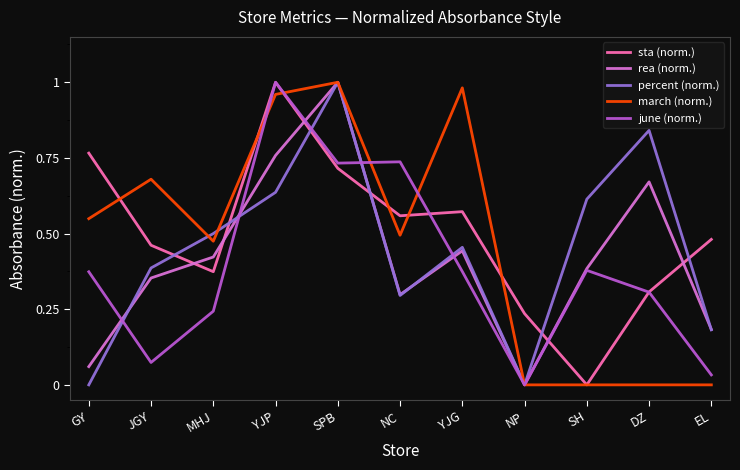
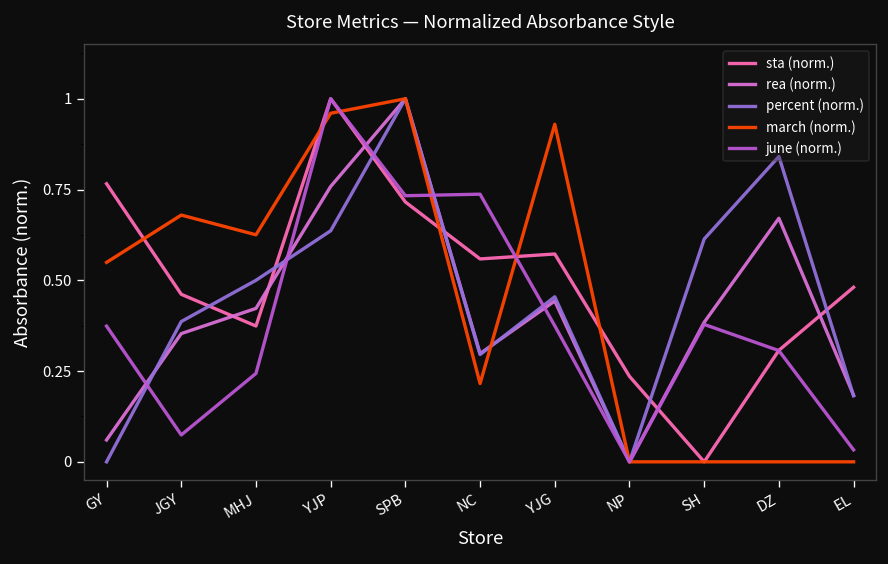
march (norm.), MHJ: 0.47 -> 0.63
march (norm.), NC: 0.49 -> 0.22
march (norm.), YJG: 0.98 -> 0.93
